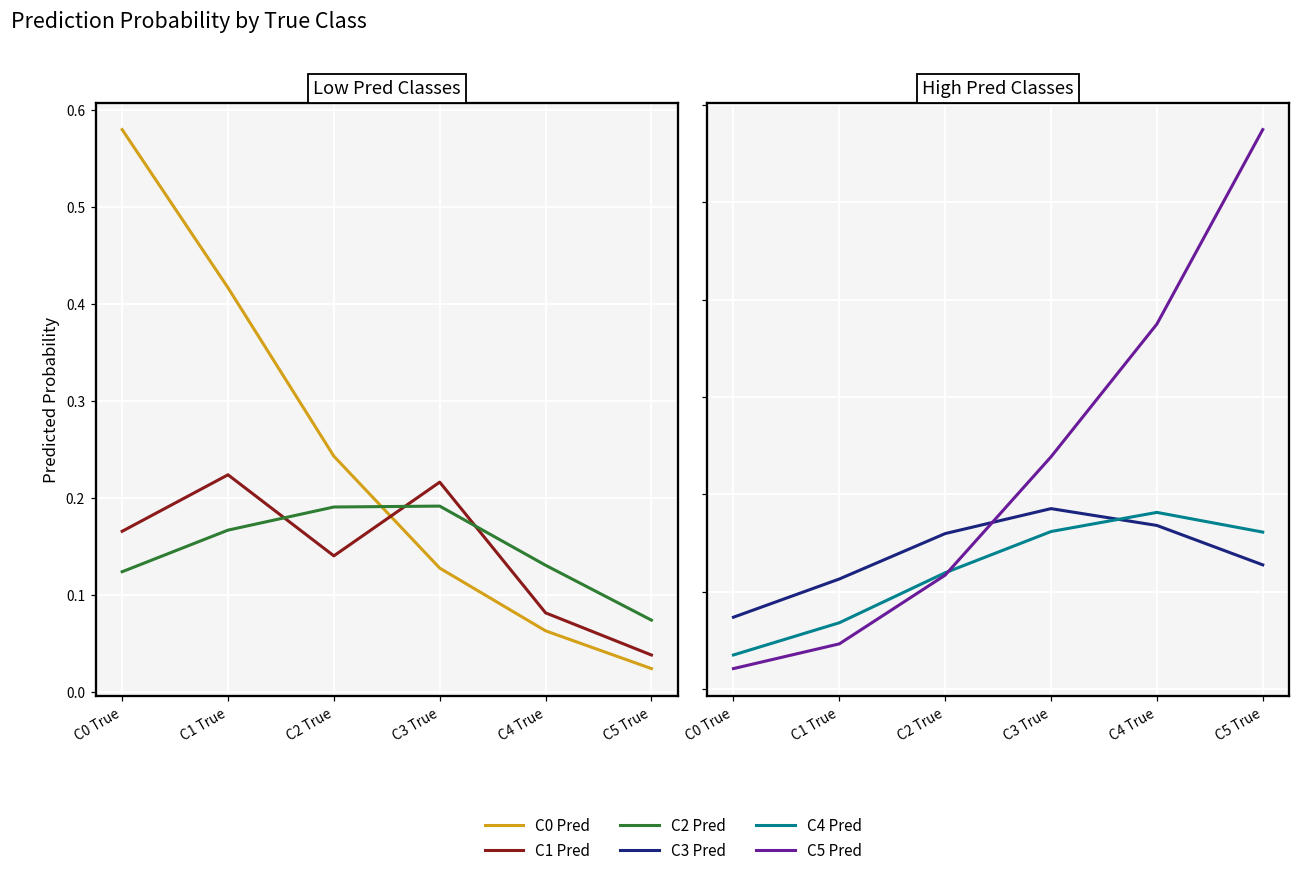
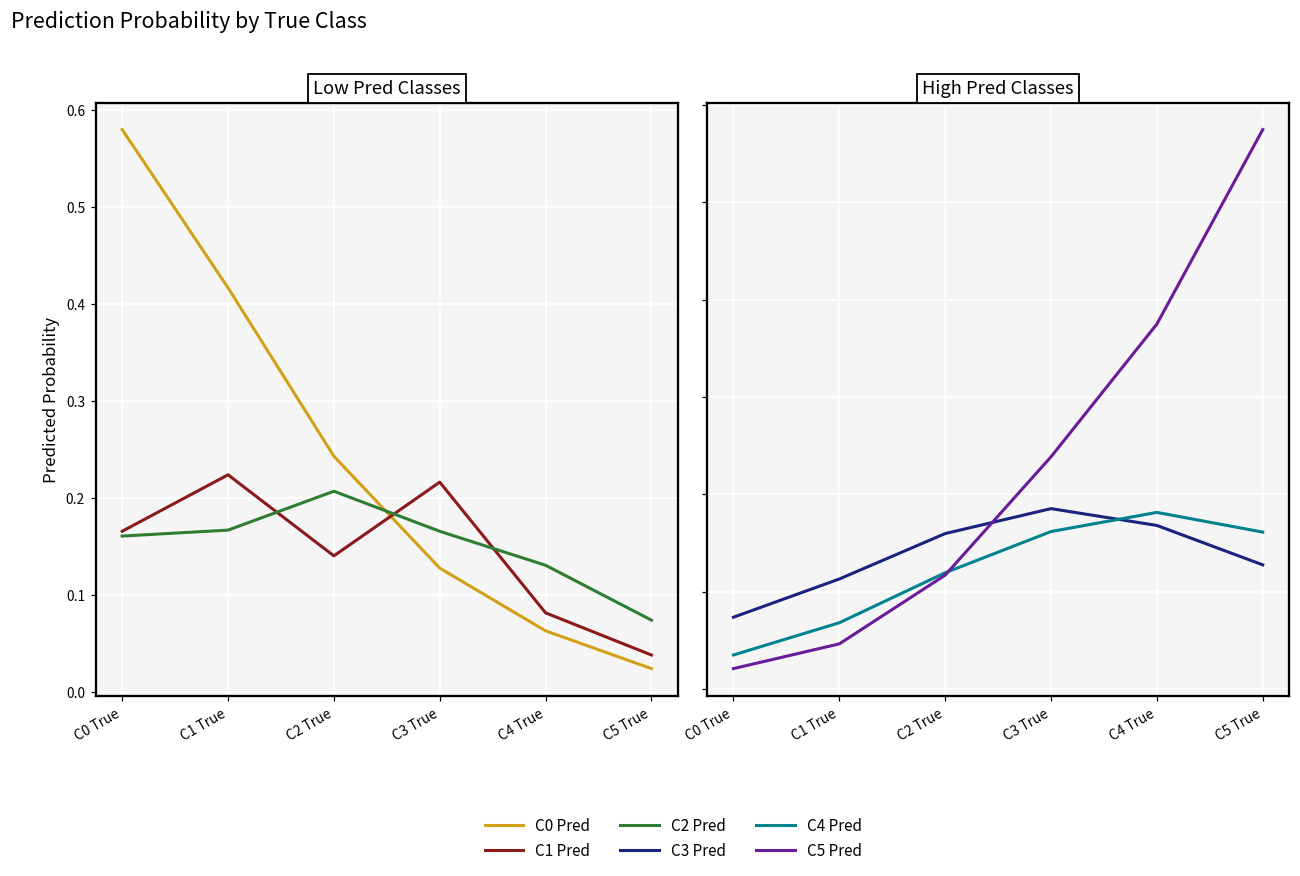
Low Pred Classes, C2 Pred, C0 True: 0.12 -> 0.16
Low Pred Classes, C2 Pred, C2 True: 0.19 -> 0.21
Low Pred Classes, C2 Pred, C3 True: 0.19 -> 0.17
